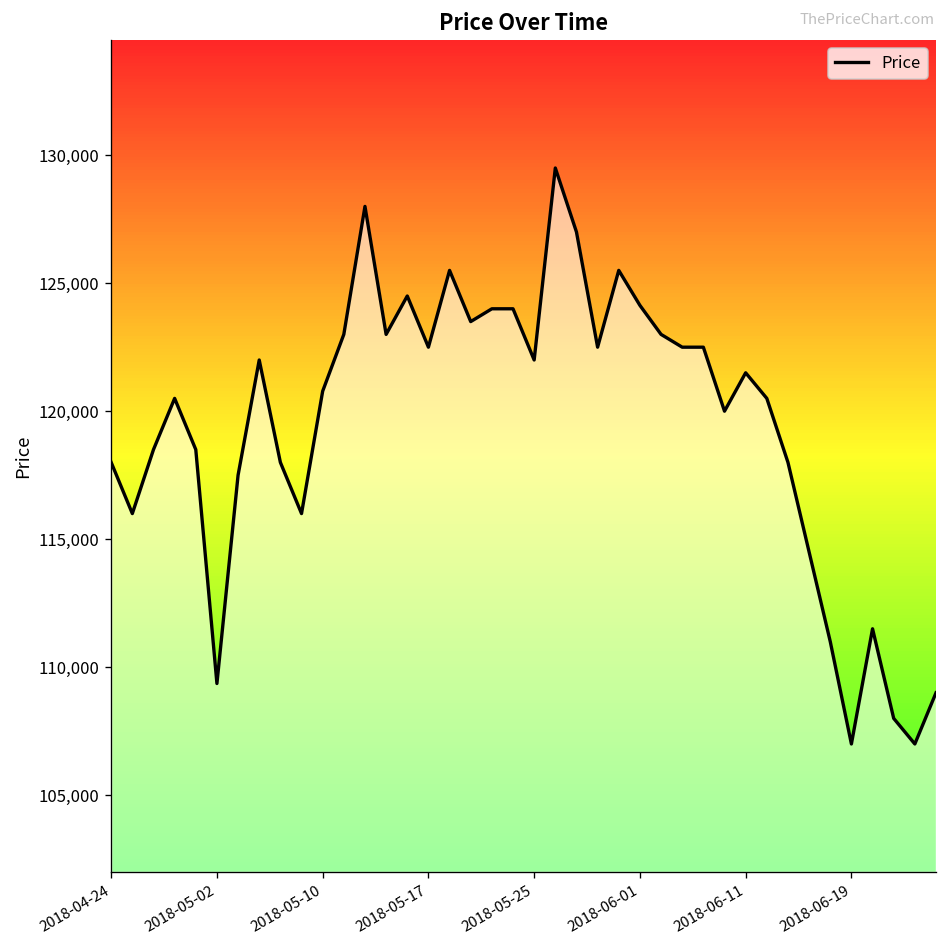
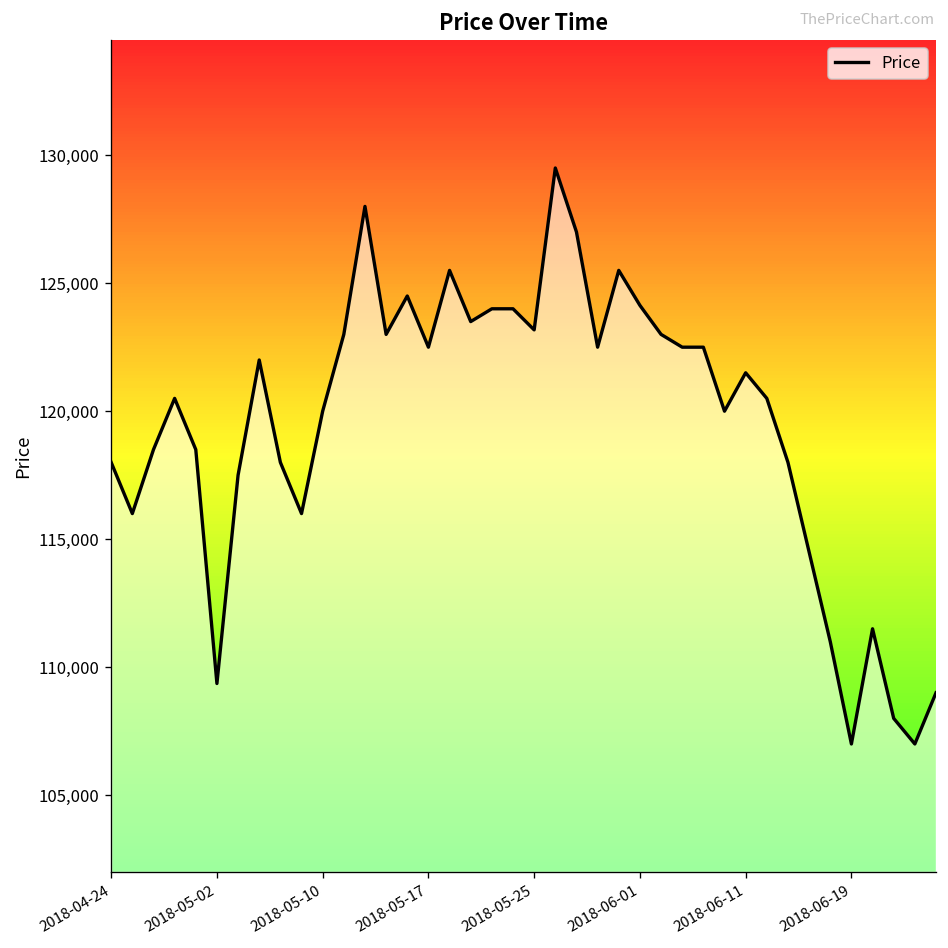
2018-05-10: 120,800 -> 120,000
2018-05-25: 122,000 -> 123,200
